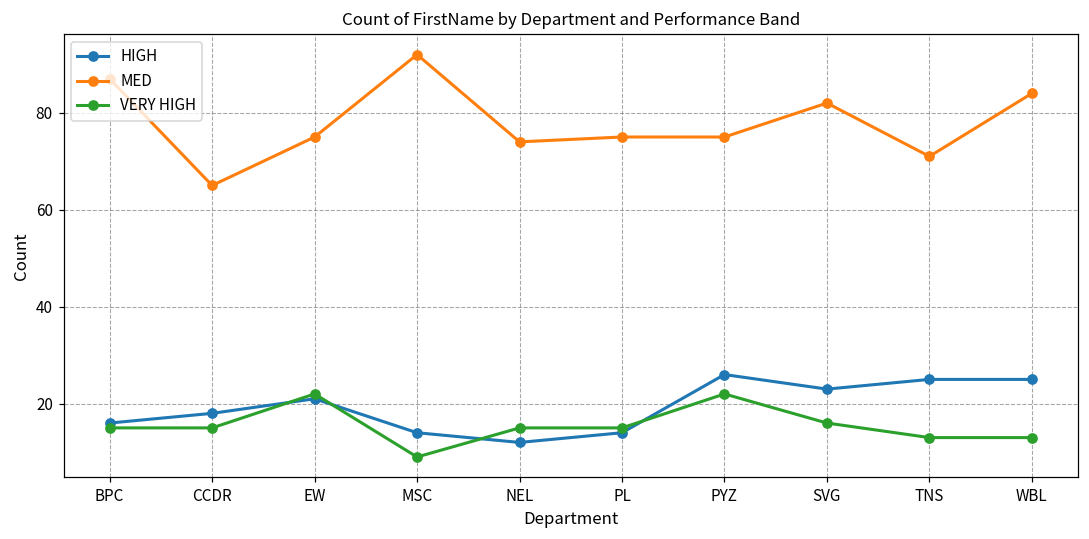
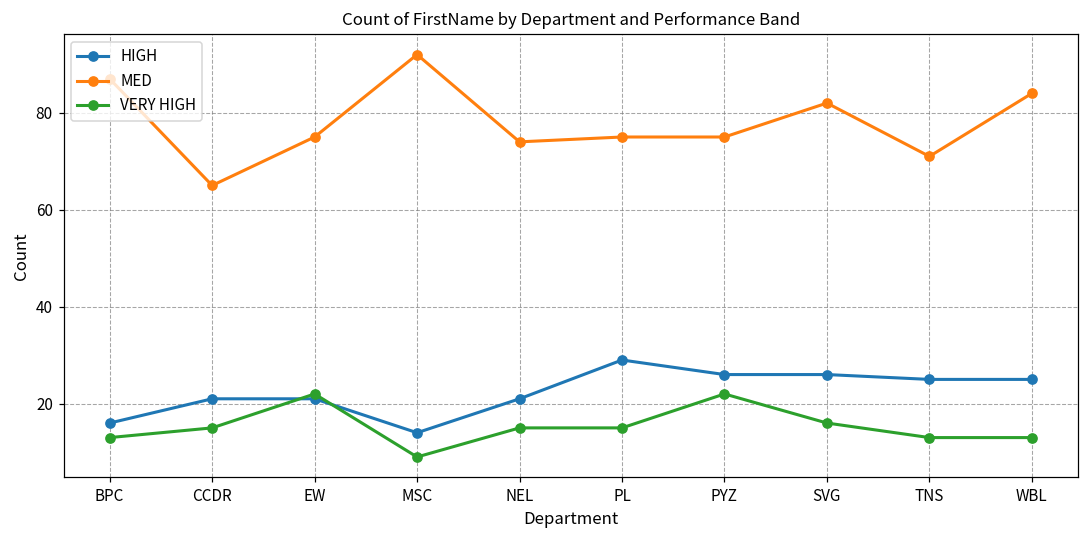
VERY HIGH, BPC: 15 -> 13
HIGH, CCDR: 18 -> 21
HIGH, NEL: 12 -> 21
HIGH, PL: 14 -> 29
HIGH, SVG: 23 -> 26
